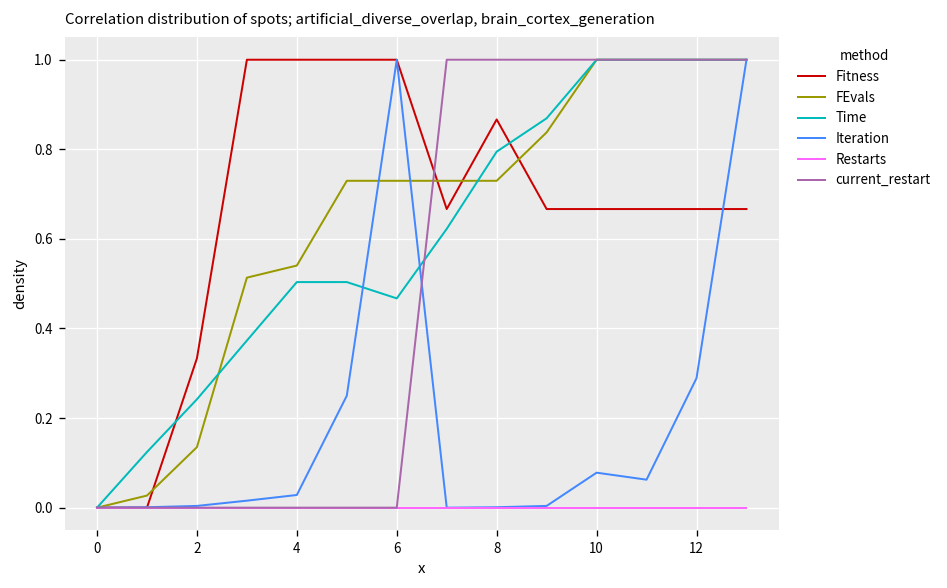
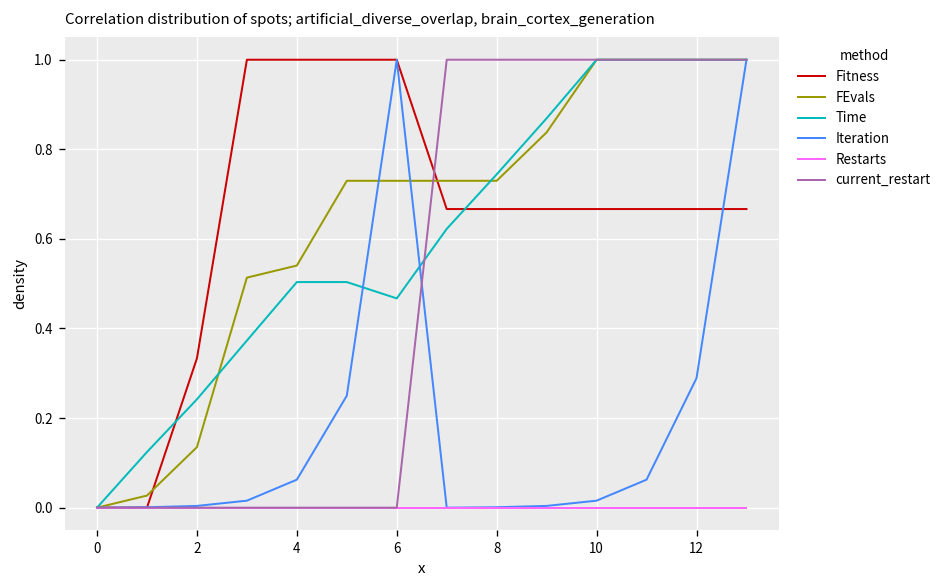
Iteration, 4: 0.03 -> 0.06
Fitness, 8: 0.87 -> 0.67
Time, 8: 0.79 -> 0.74
Iteration, 10: 0.08 -> 0.02
